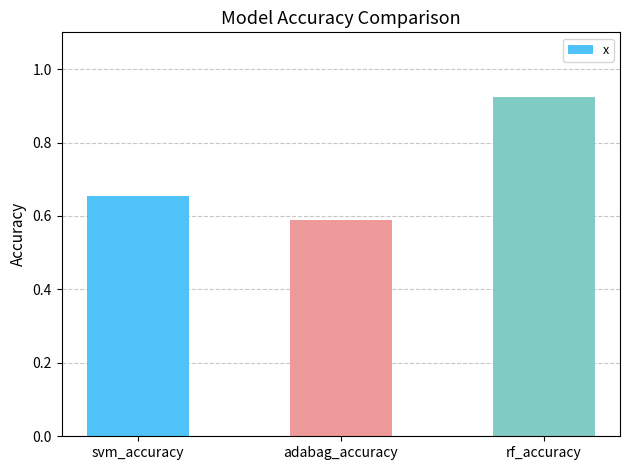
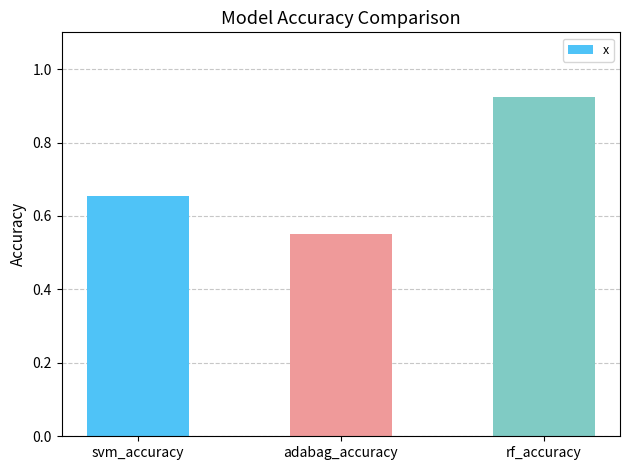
adabag_accuracy: 0.59 -> 0.55
